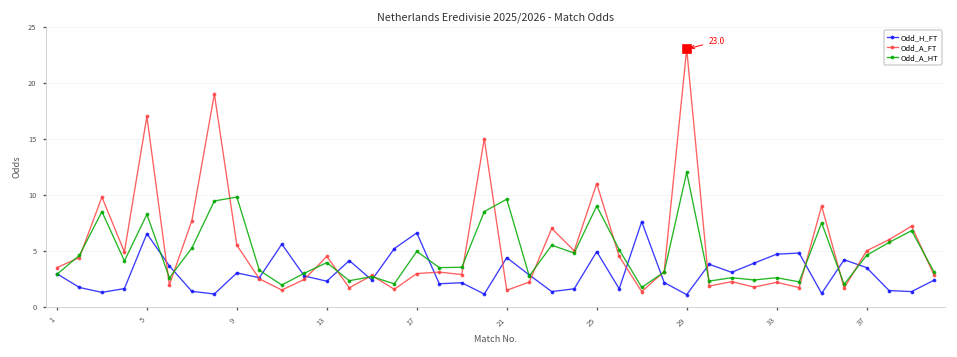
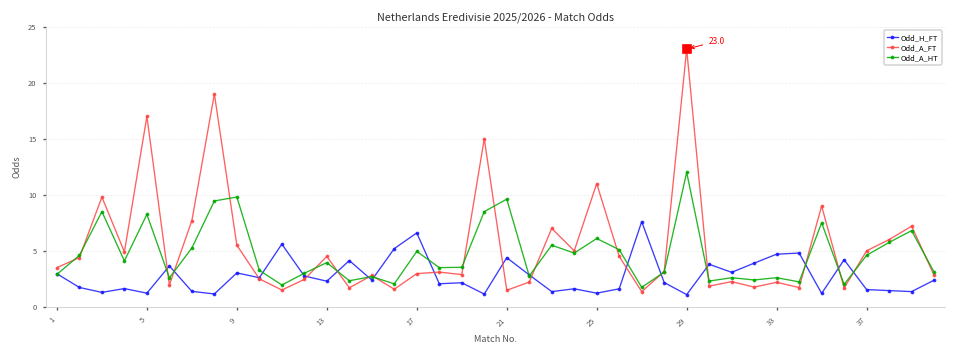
Odd_H_FT, 5: 7 -> 1
Odd_H_FT, 25: 5 -> 1
Odd_A_HT, 25: 9 -> 6
Odd_H_FT, 37: 4 -> 2
